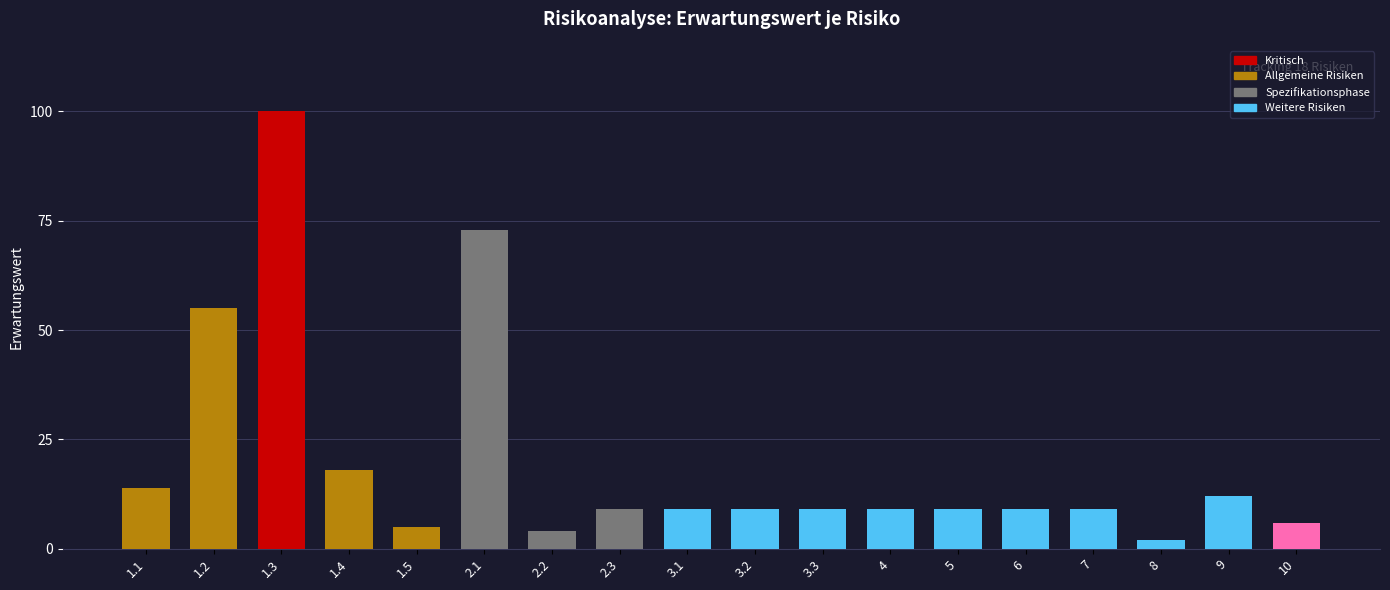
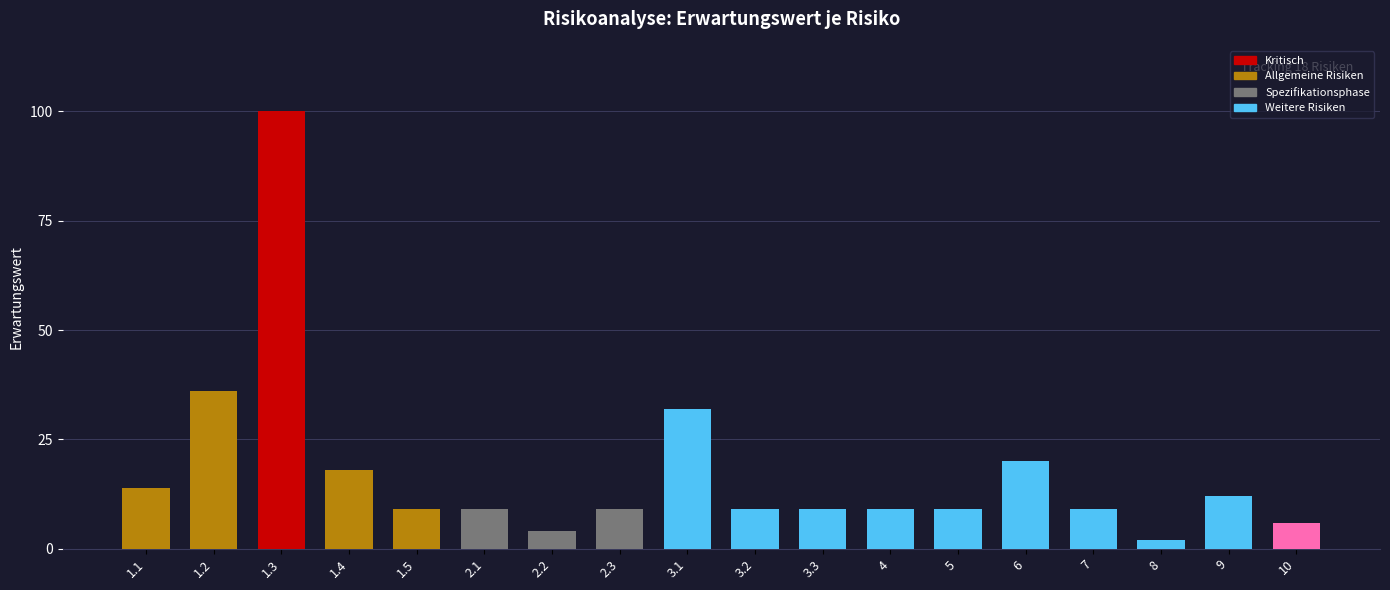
1.2: 55 -> 36
1.5: 5 -> 9
2.1: 73 -> 9
3.1: 9 -> 32
6: 9 -> 20
